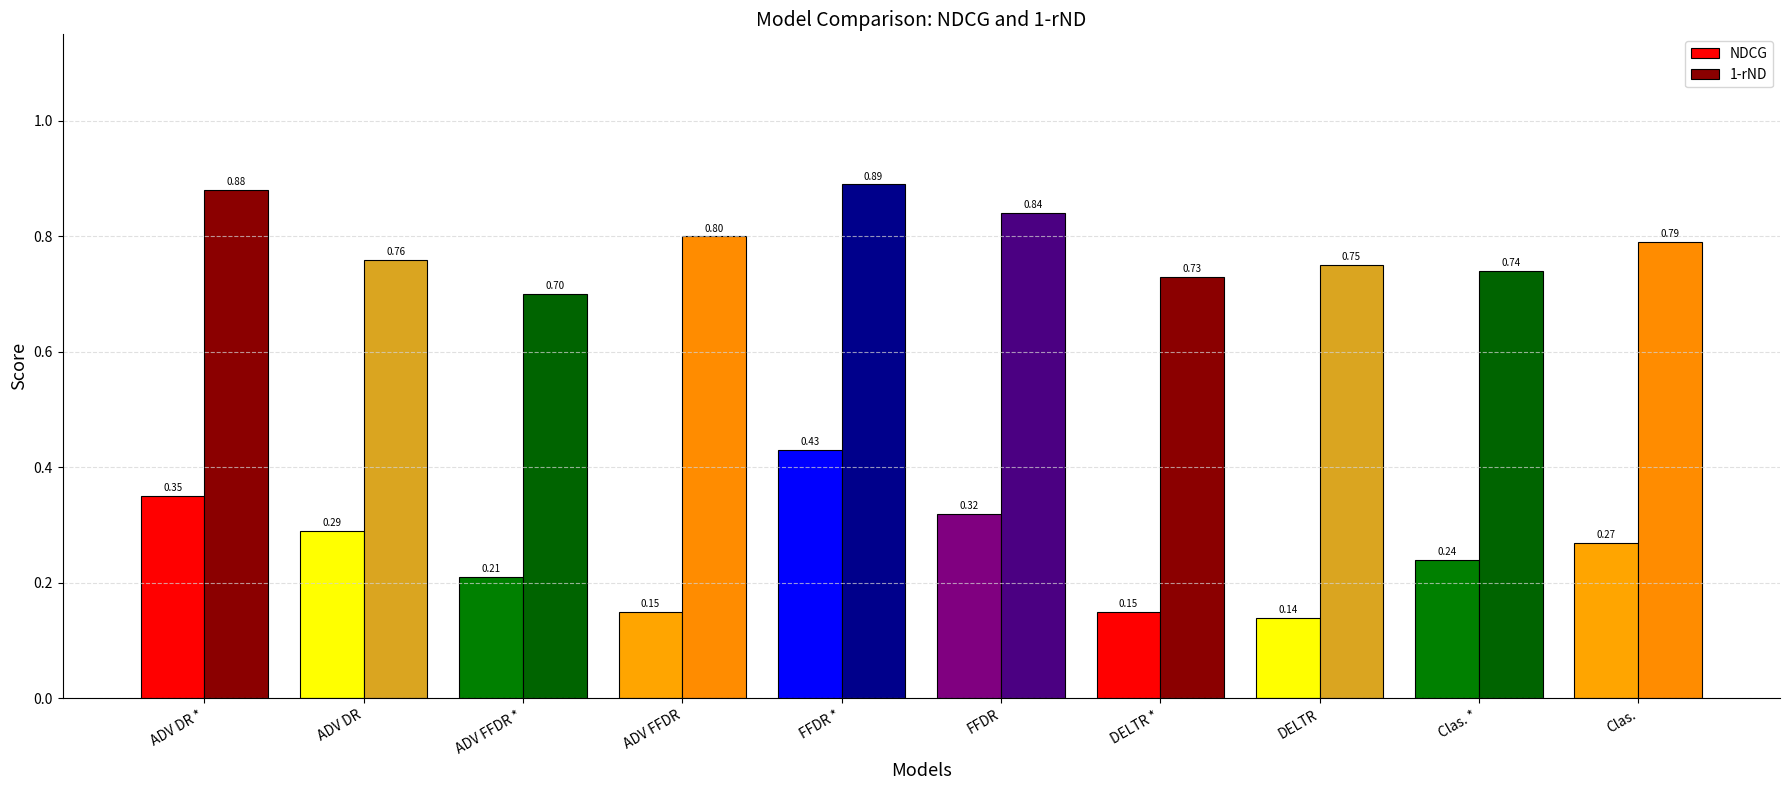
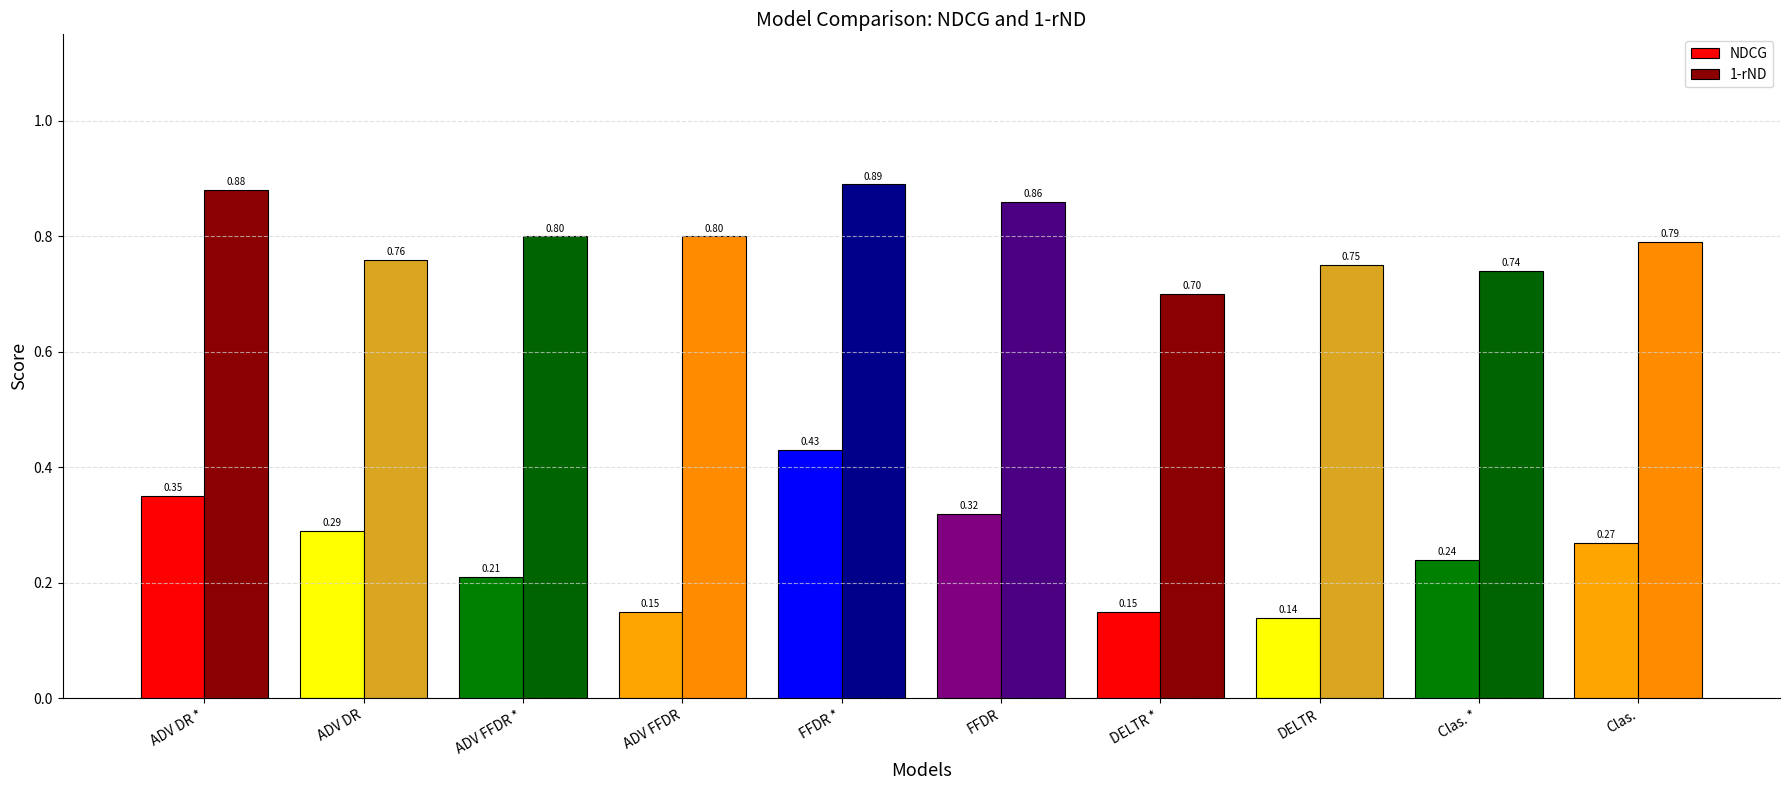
1-rND, ADV FFDR *: 0.70 -> 0.80
1-rND, FFDR: 0.84 -> 0.86
1-rND, DELTR *: 0.73 -> 0.70
